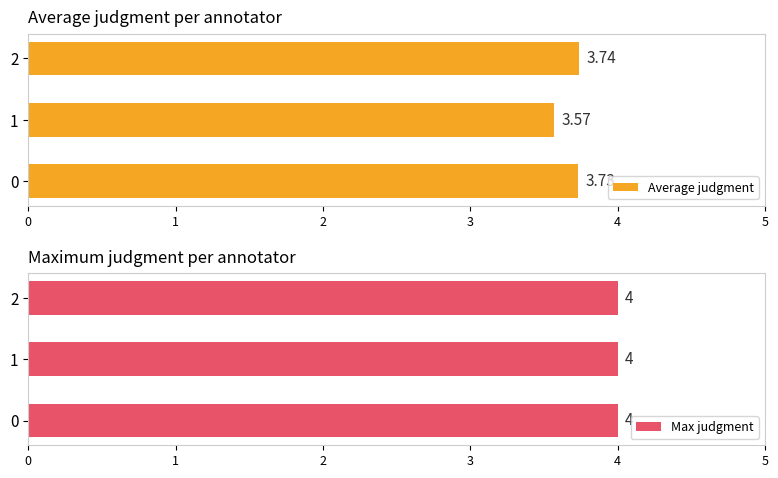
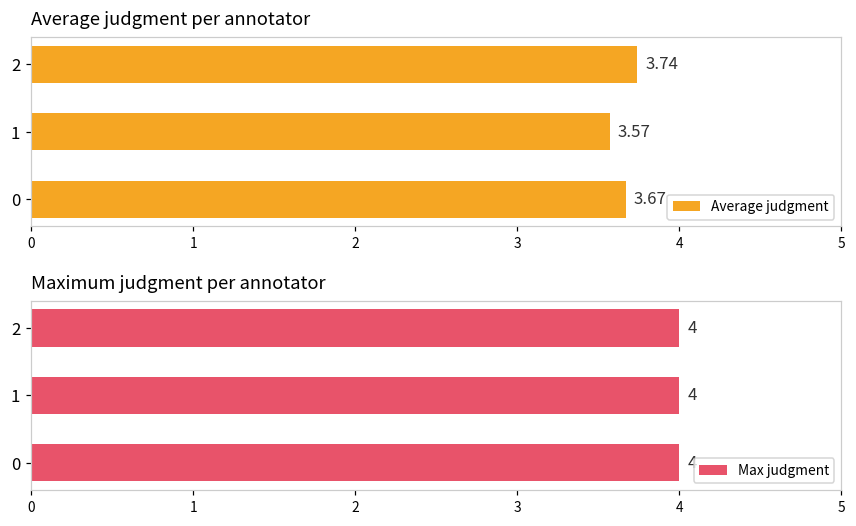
Average judgment per annotator, 0: 3.73 -> 3.67
